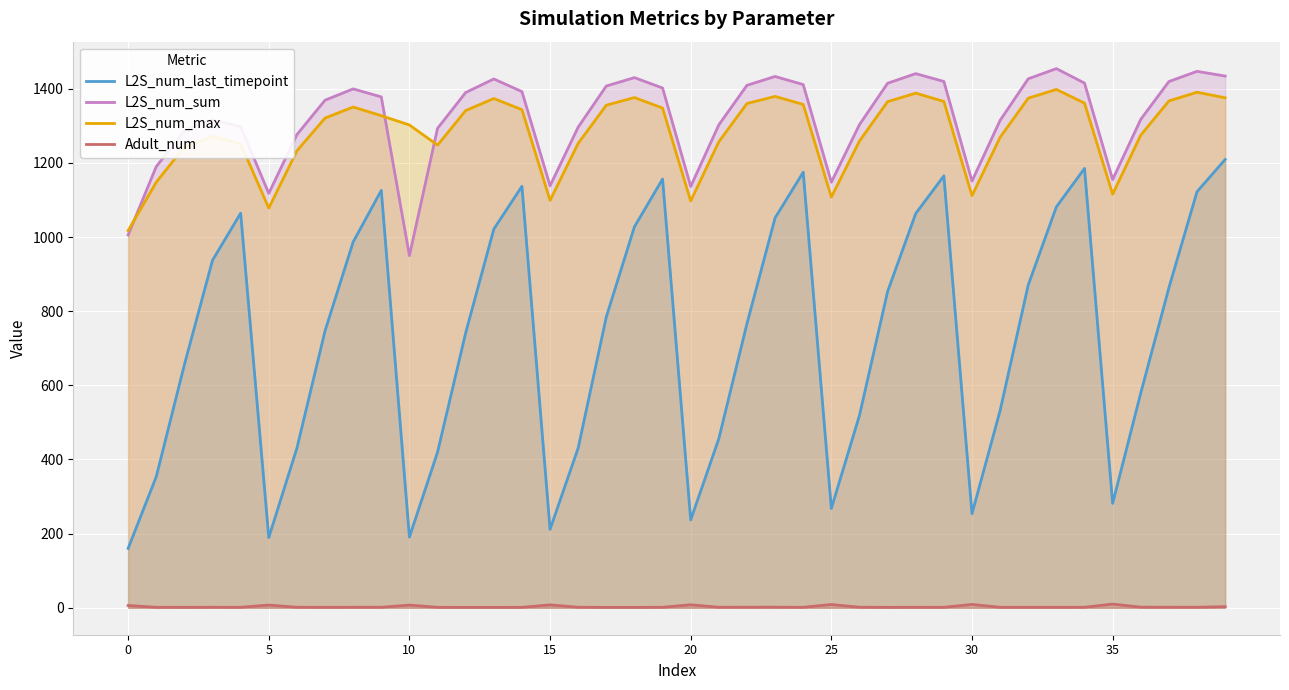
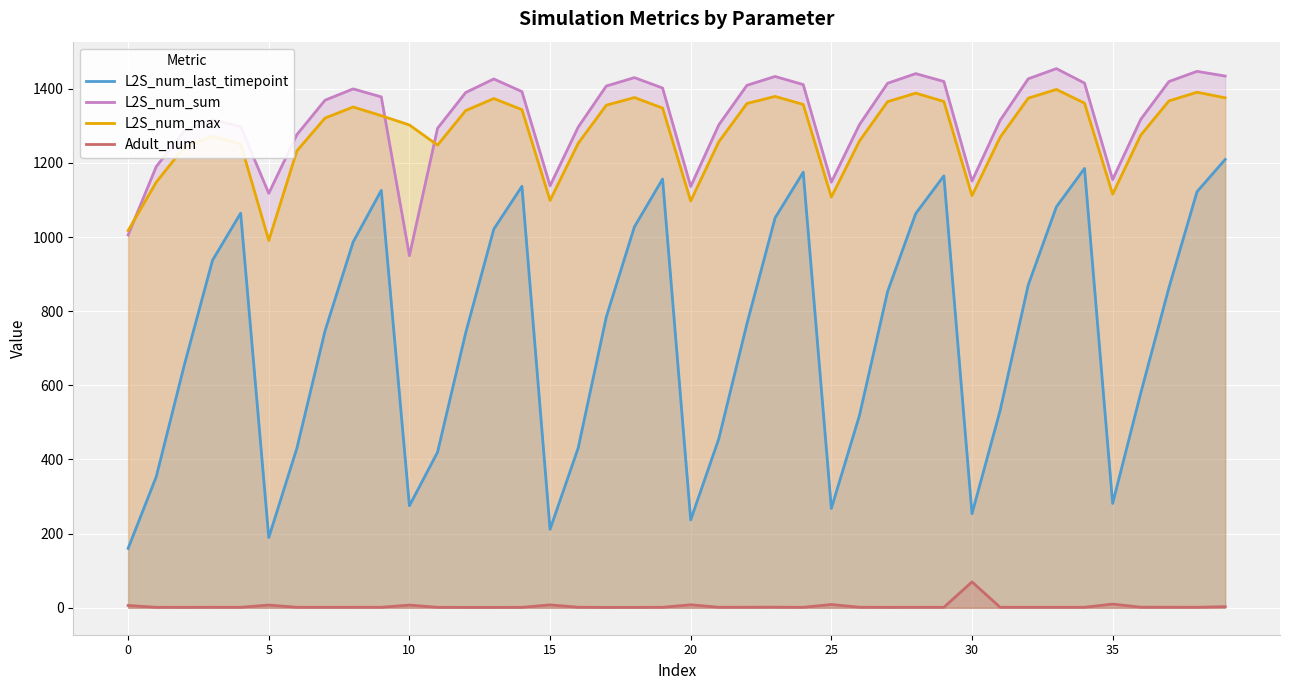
L2S_num_max, 5: 1080 -> 990
L2S_num_last_timepoint, 10: 190 -> 280
Adult_num, 30: 10 -> 70
